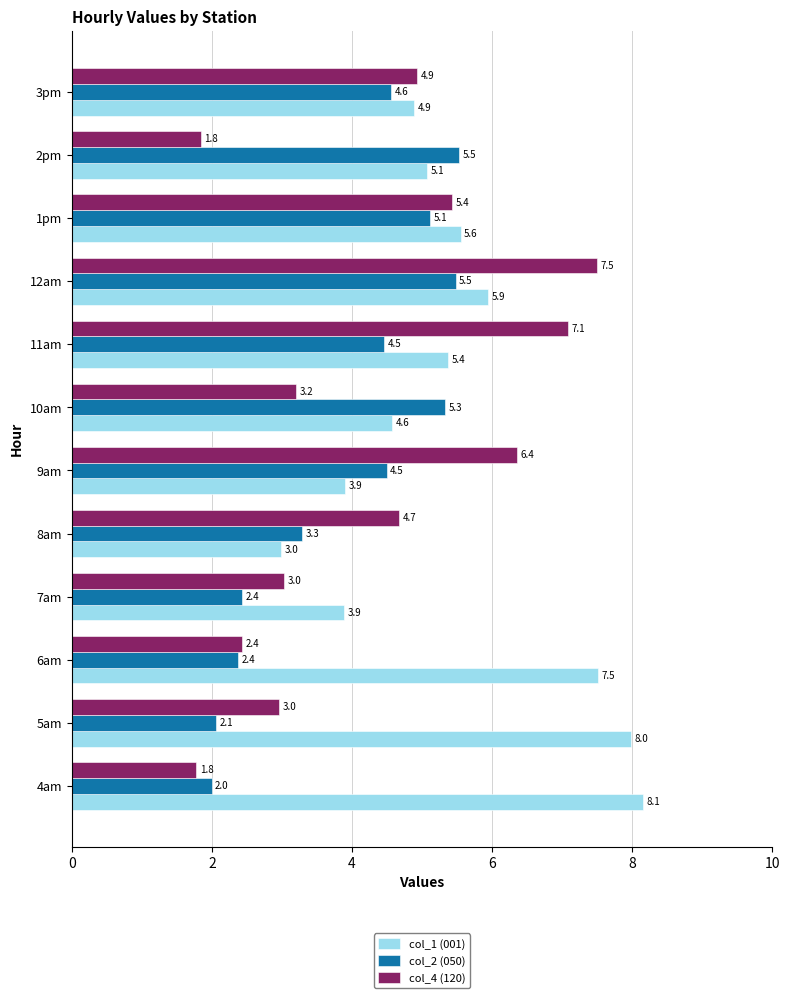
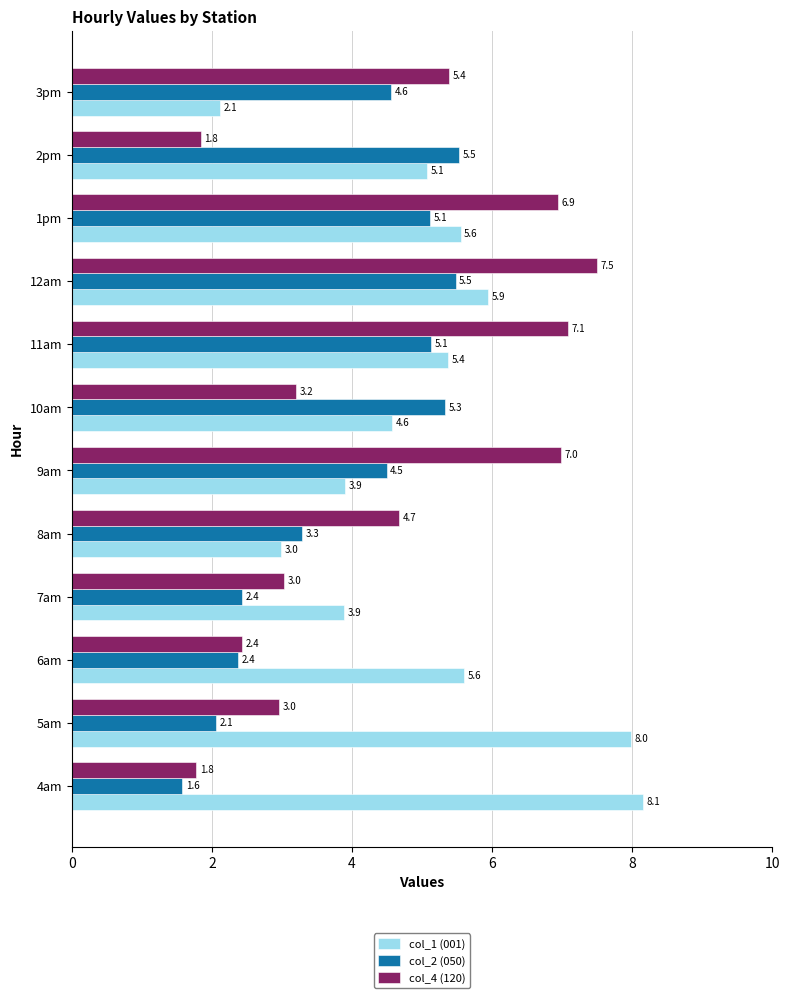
col_4 (120), 3pm: 4.9 -> 5.4
col_1 (001), 3pm: 4.9 -> 2.1
col_4 (120), 1pm: 5.4 -> 6.9
col_2 (050), 11am: 4.5 -> 5.1
col_4 (120), 9am: 6.4 -> 7.0
col_1 (001), 6am: 7.5 -> 5.6
col_2 (050), 4am: 2.0 -> 1.6
